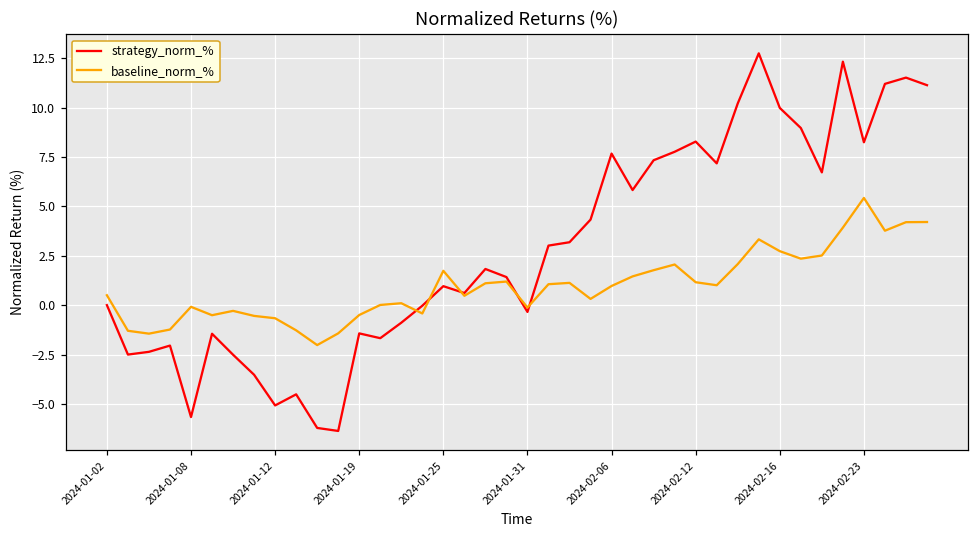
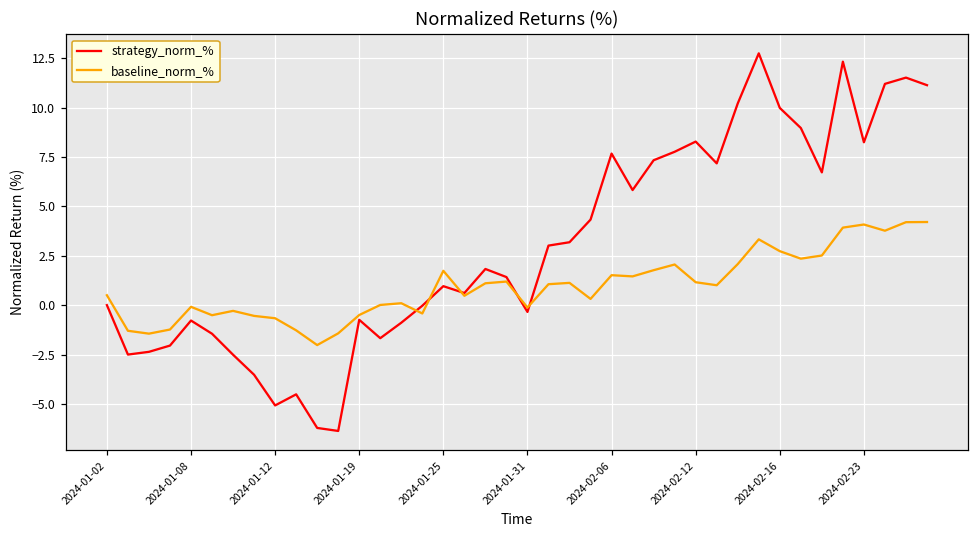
strategy_norm_%, 2024-01-08: -5.7 -> -0.8
strategy_norm_%, 2024-01-19: -1.4 -> -0.7
baseline_norm_%, 2024-02-06: 1.0 -> 1.5
baseline_norm_%, 2024-02-23: 5.4 -> 4.1
